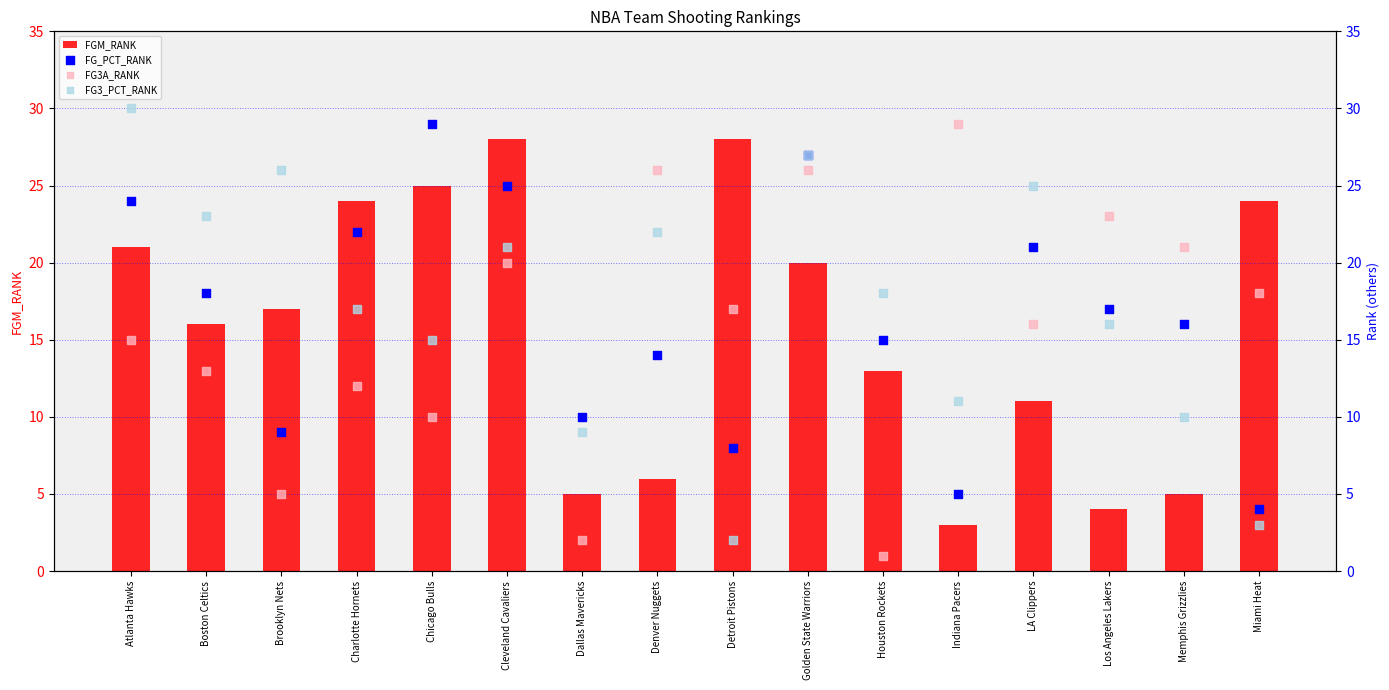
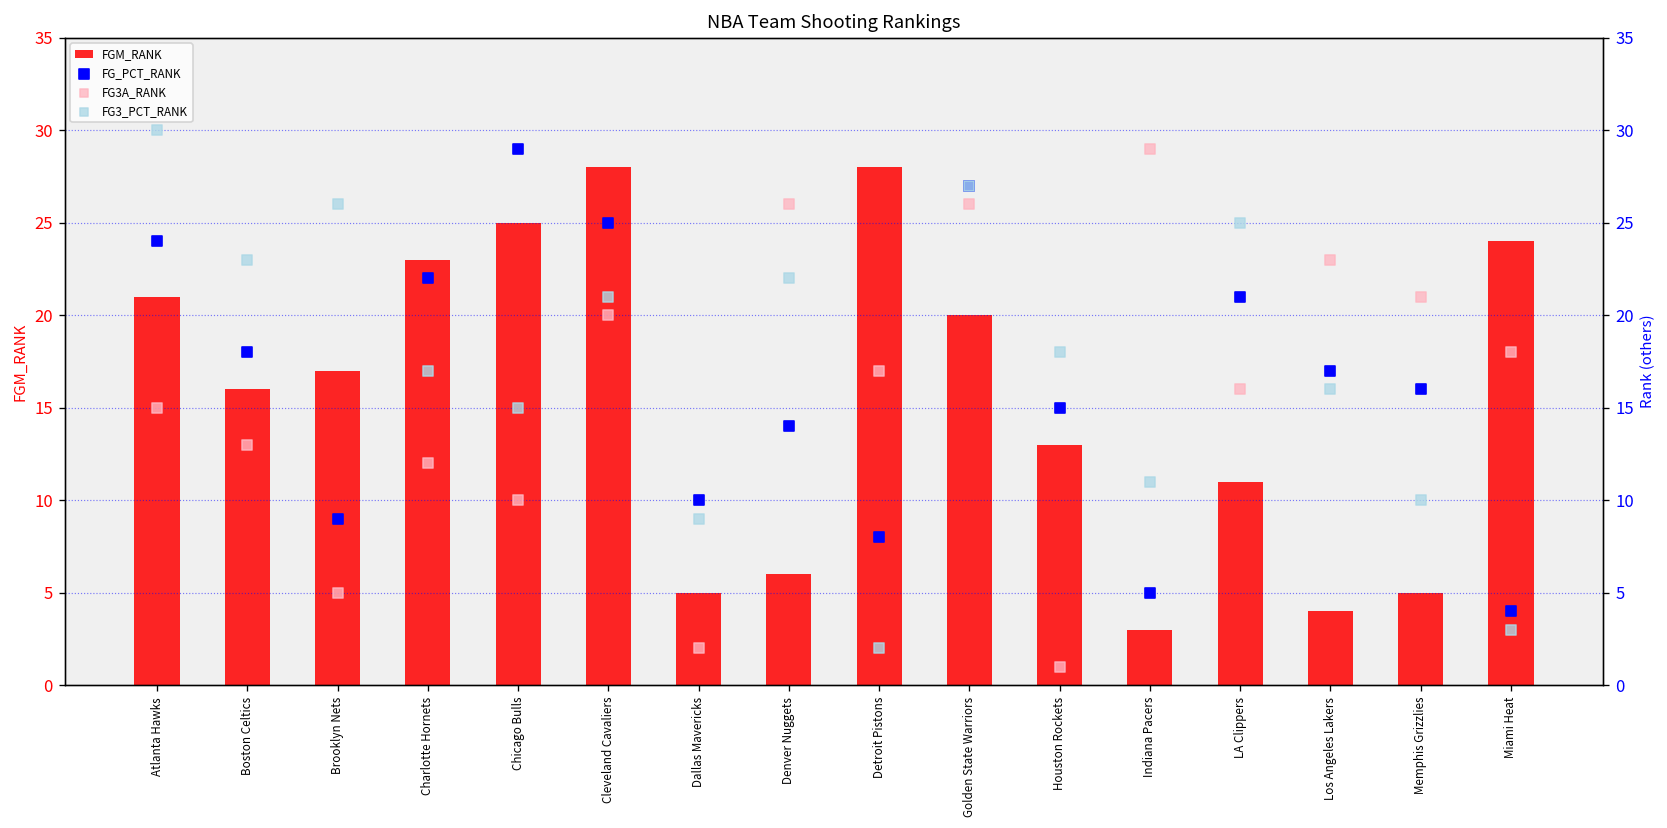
FGM_RANK, Charlotte Hornets: 24 -> 23
